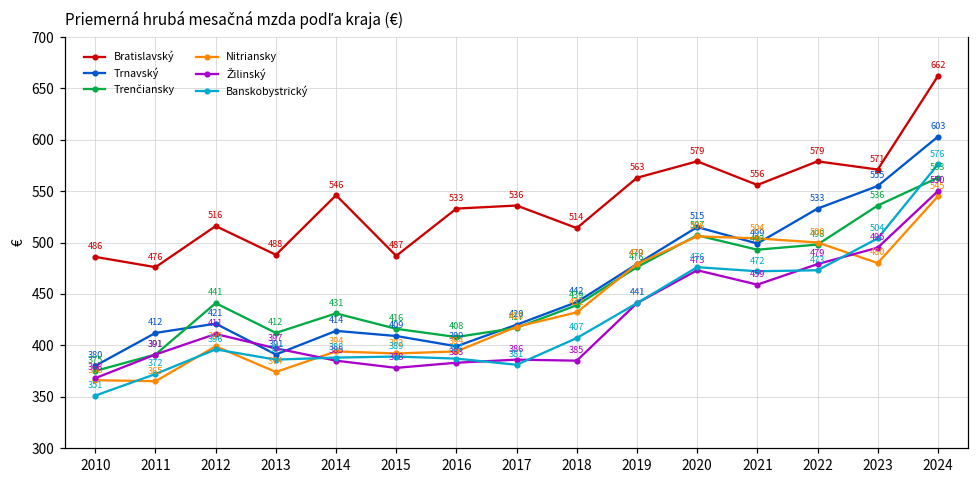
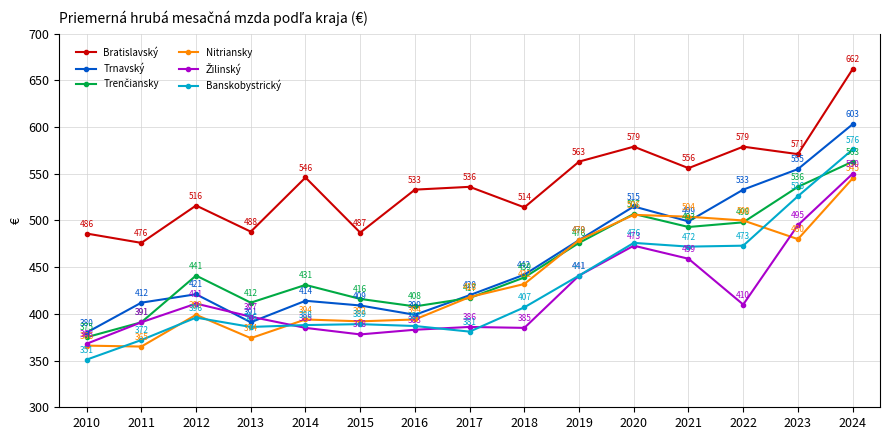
Žilinský, 2022: 479 -> 410
Banskobystrický, 2023: 504 -> 526
